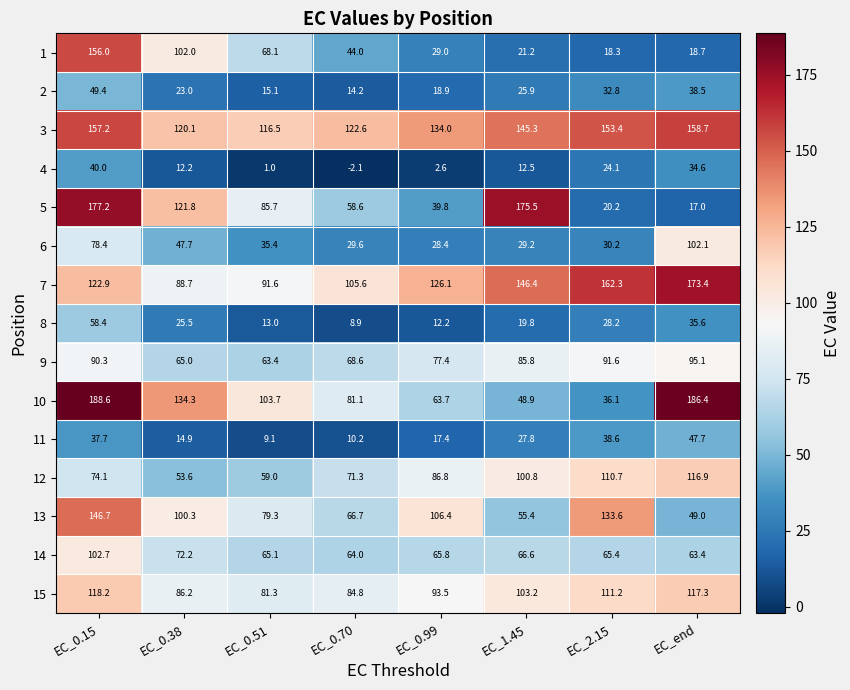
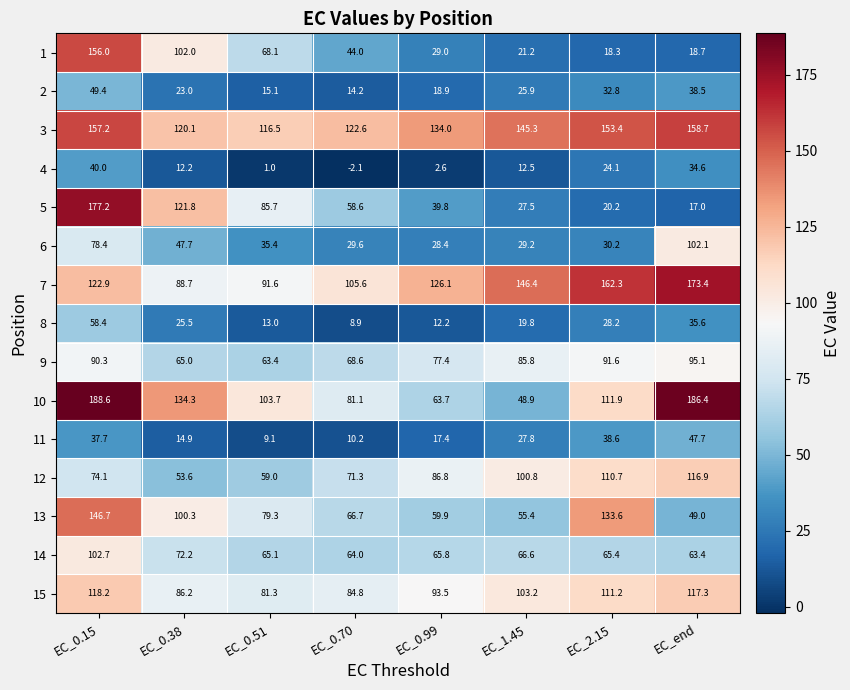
5, EC_1.45: 175.5 -> 27.5
10, EC_2.15: 36.1 -> 111.9
13, EC_0.99: 106.4 -> 59.9
